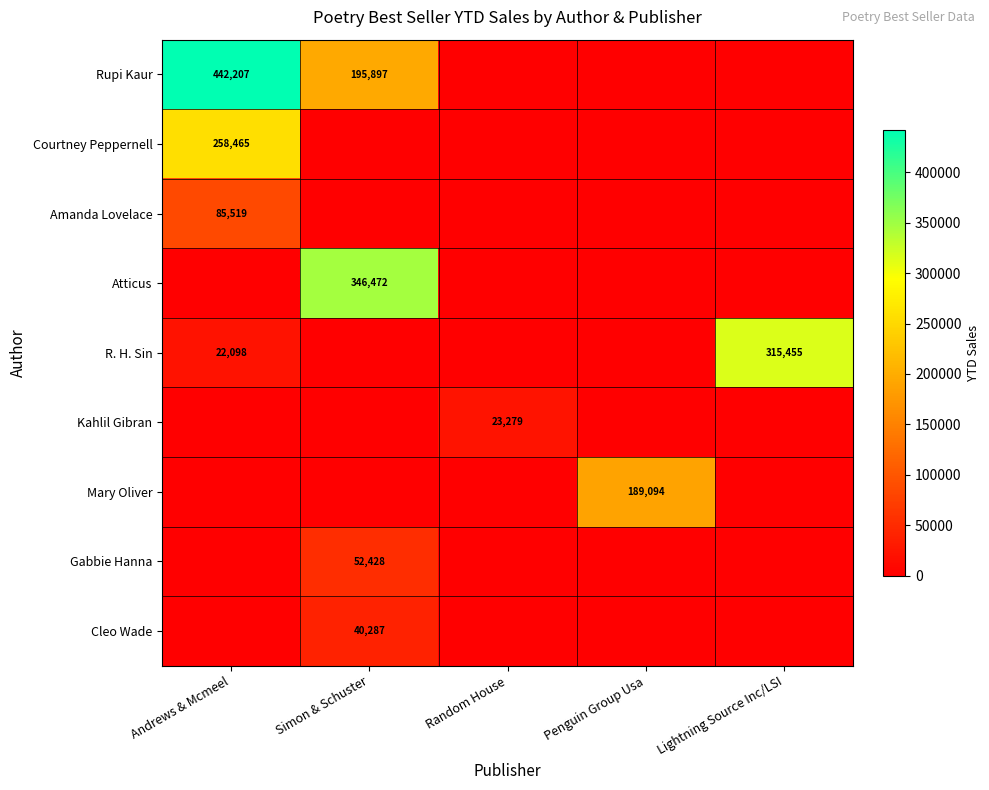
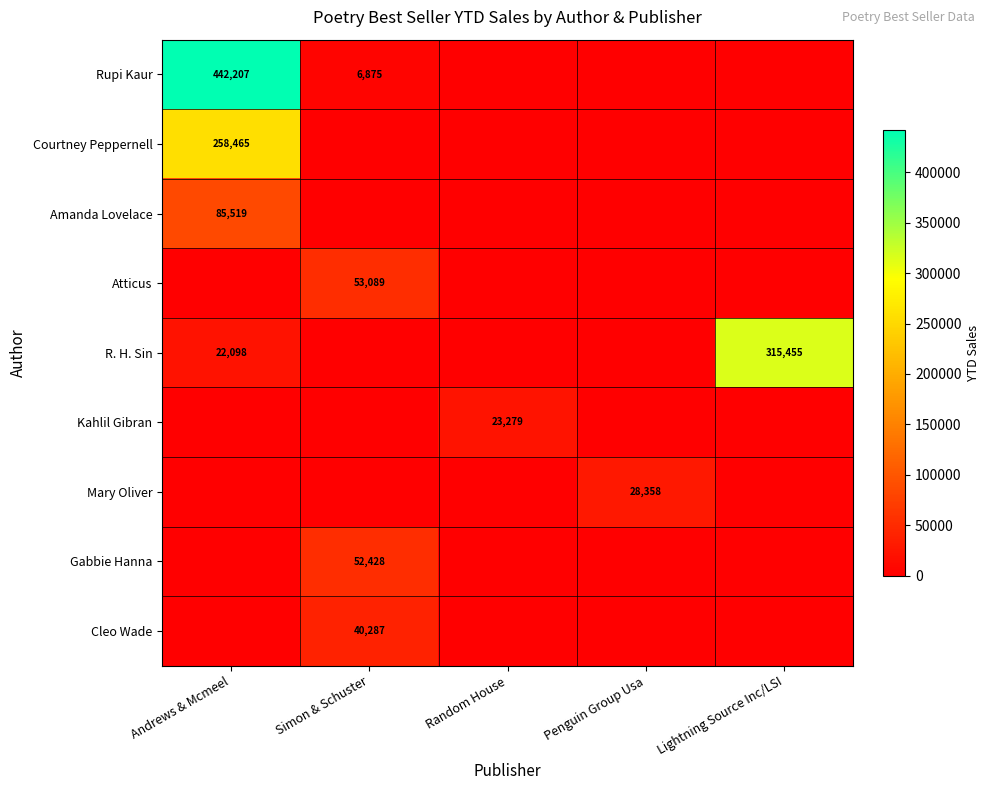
Rupi Kaur, Simon & Schuster: 195,897 -> 6,875
Atticus, Simon & Schuster: 346,472 -> 53,089
Mary Oliver, Penguin Group Usa: 189,094 -> 28,358
